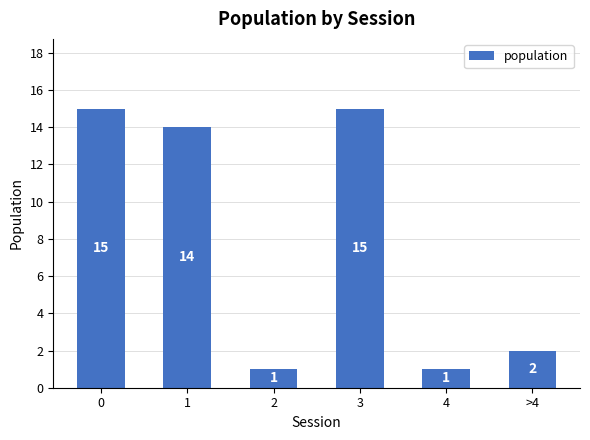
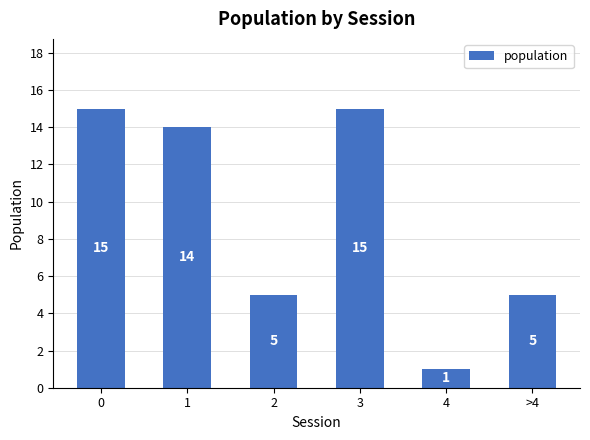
2: 1 -> 5
>4: 2 -> 5
